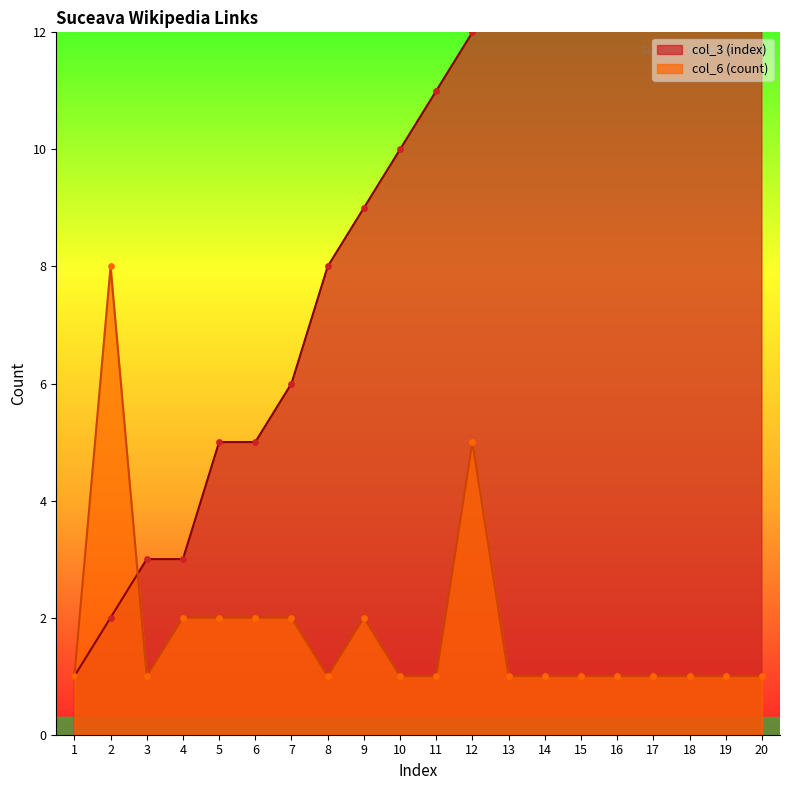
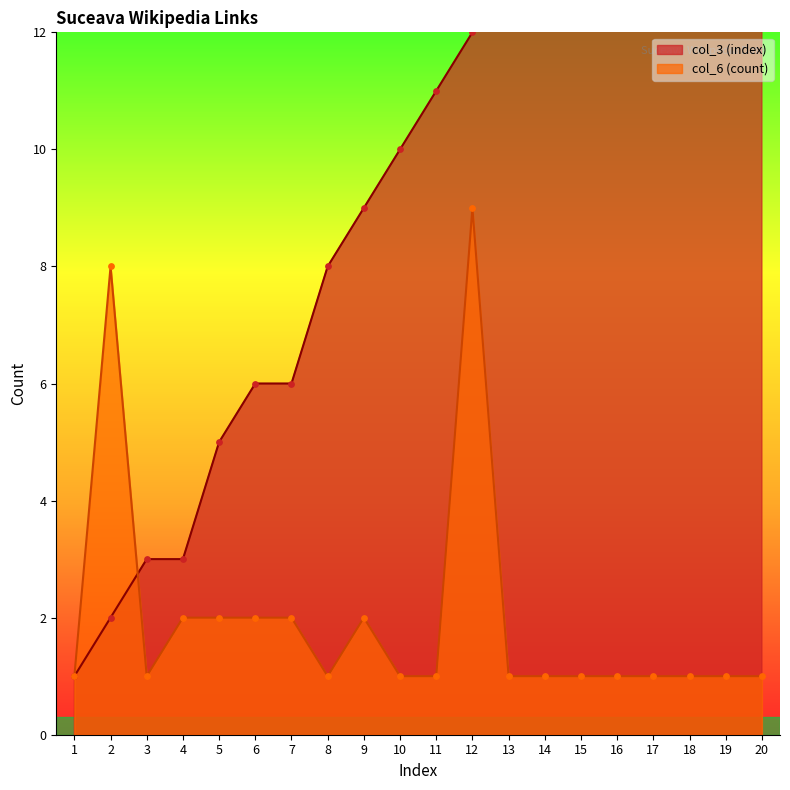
col_3 (index), 6: 5 -> 6
col_6 (count), 12: 5 -> 9
